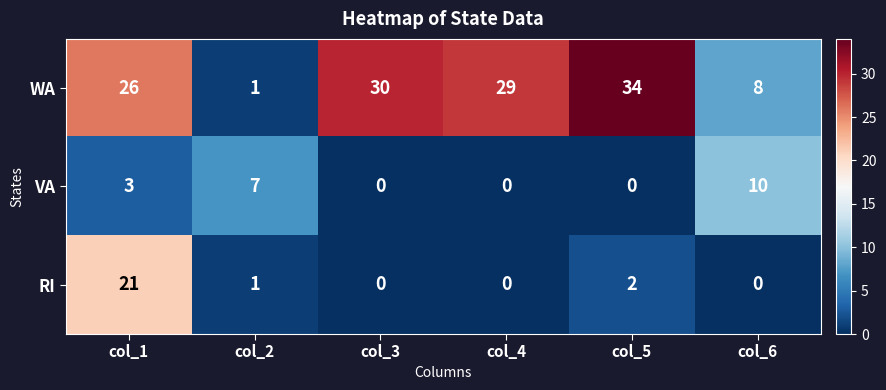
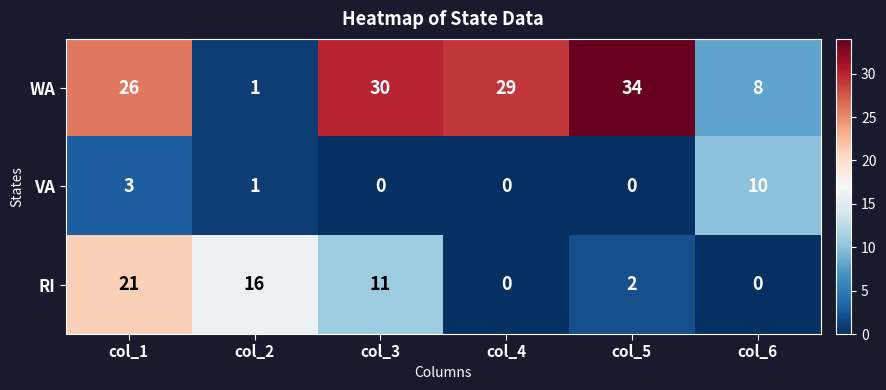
VA, col_2: 7 -> 1
RI, col_2: 1 -> 16
RI, col_3: 0 -> 11
